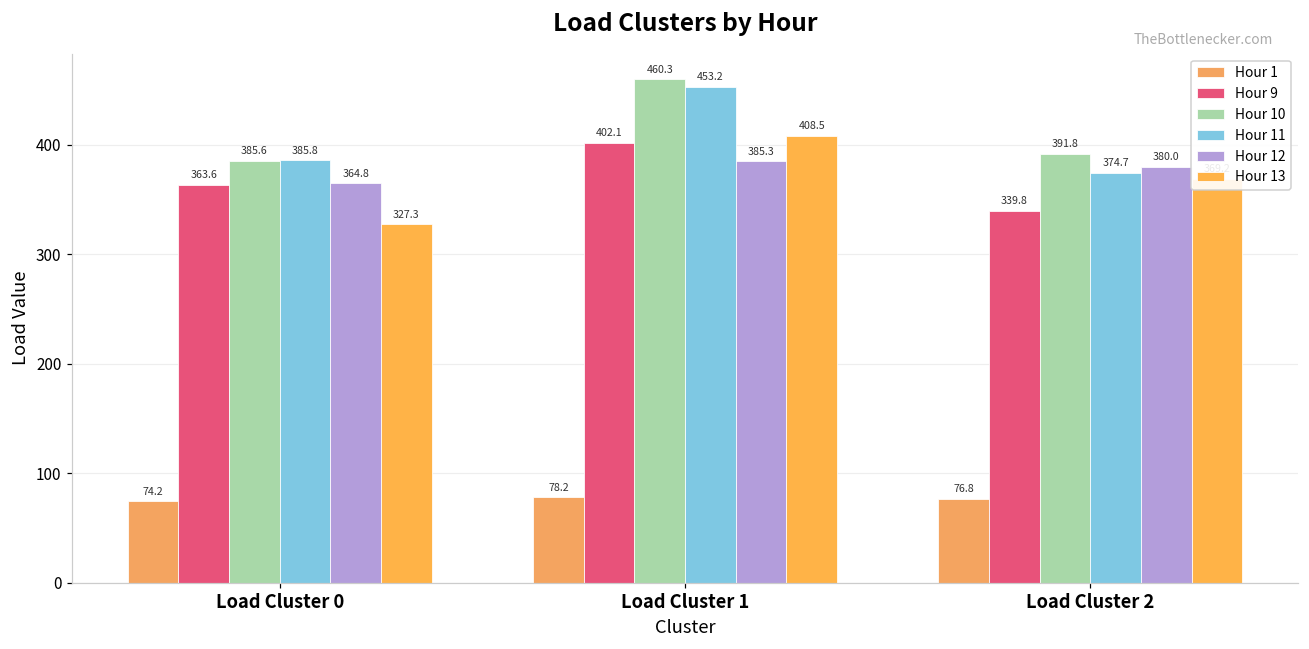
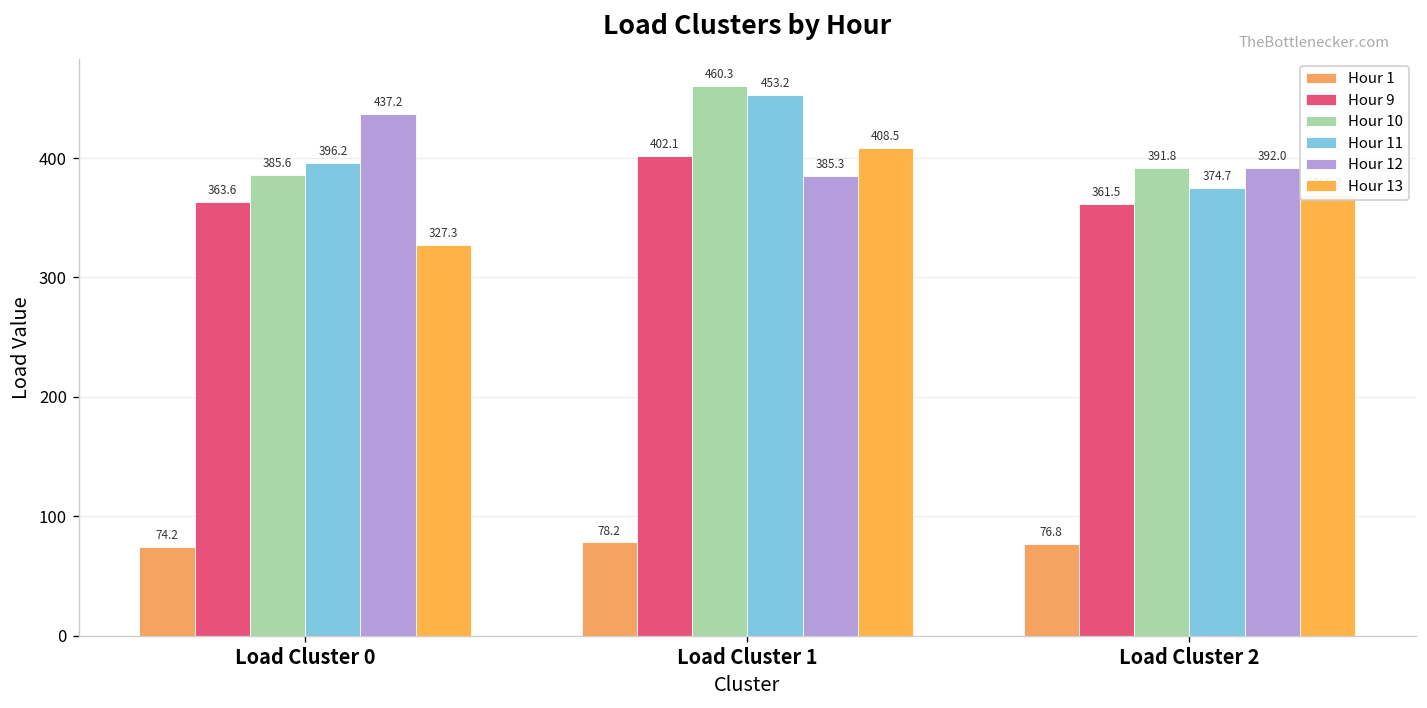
Hour 11, Load Cluster 0: 385.8 -> 396.2
Hour 12, Load Cluster 0: 364.8 -> 437.2
Hour 9, Load Cluster 2: 339.8 -> 361.5
Hour 12, Load Cluster 2: 380.0 -> 392.0
